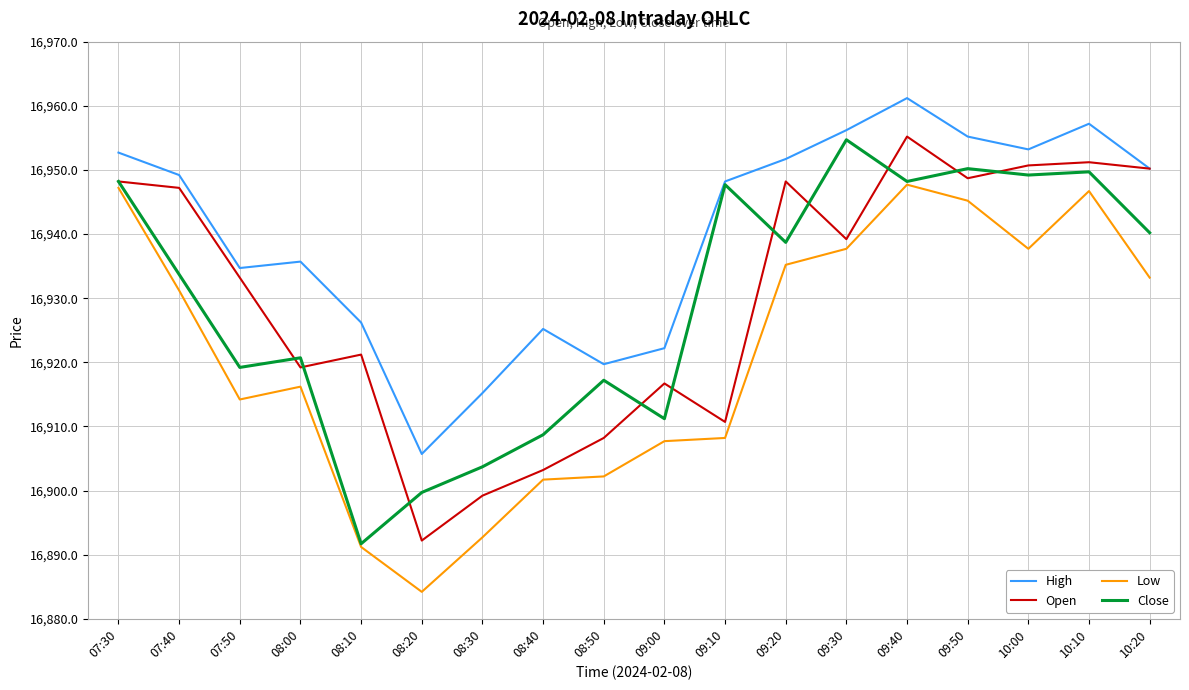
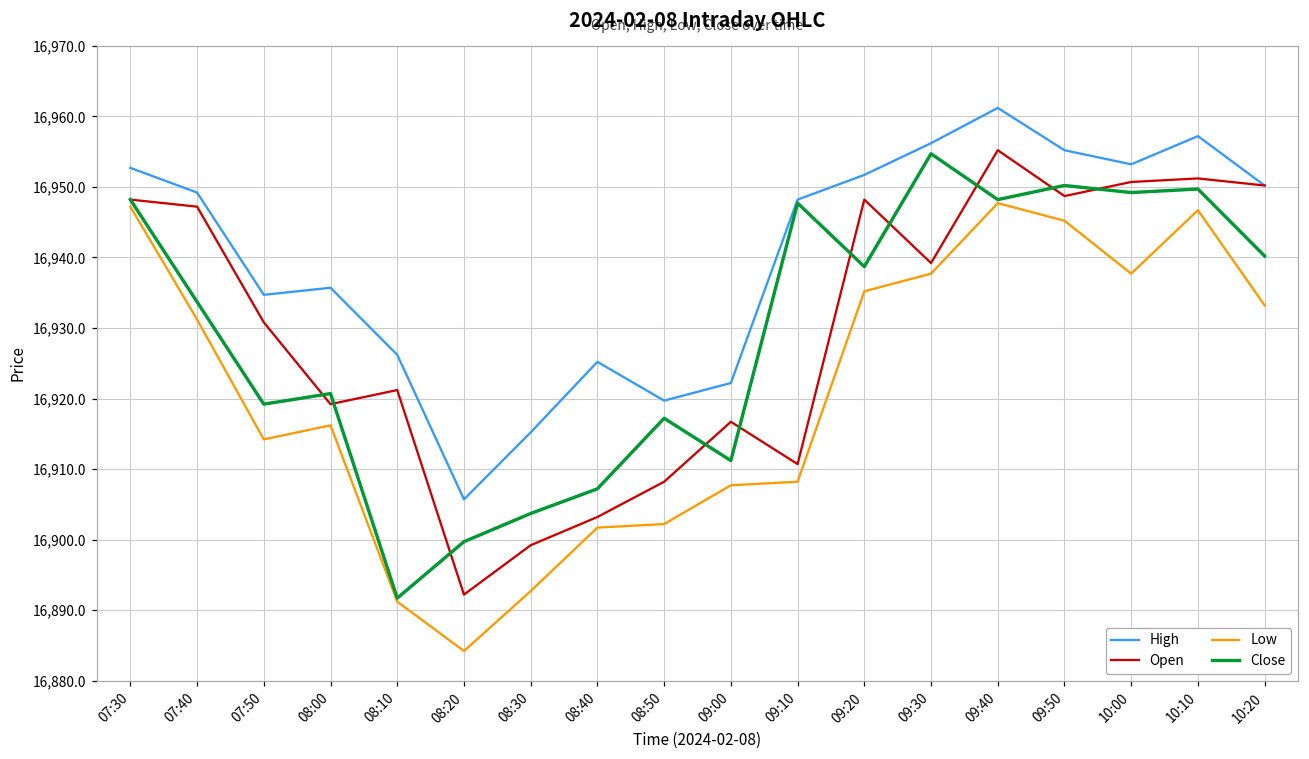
Open, 07:50: 16,933 -> 16,931
Close, 08:40: 16,909 -> 16,907
